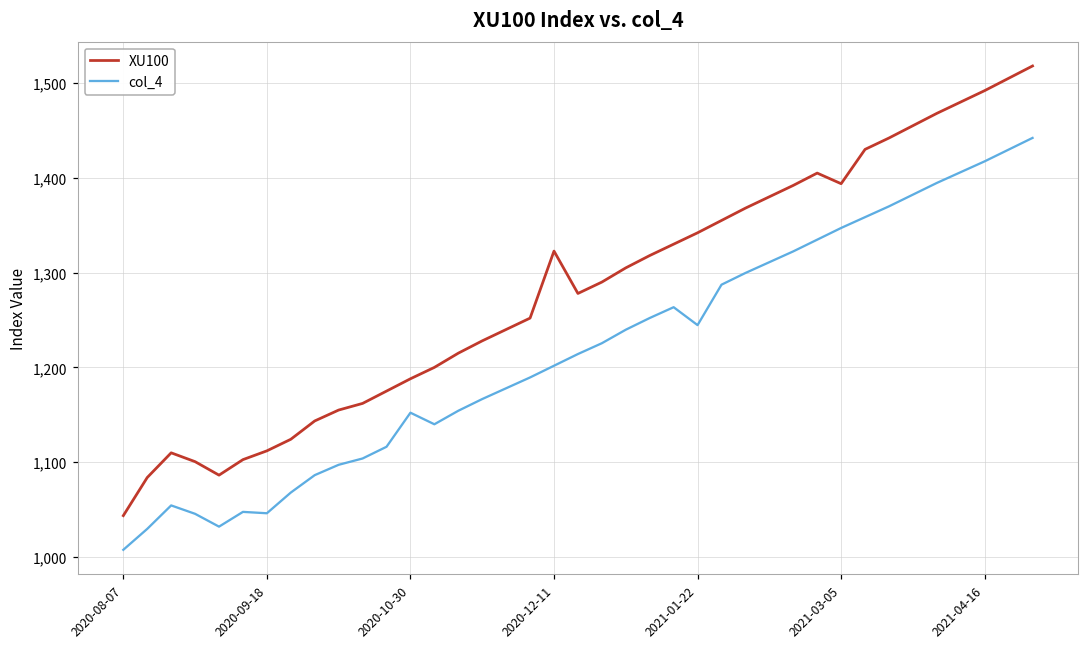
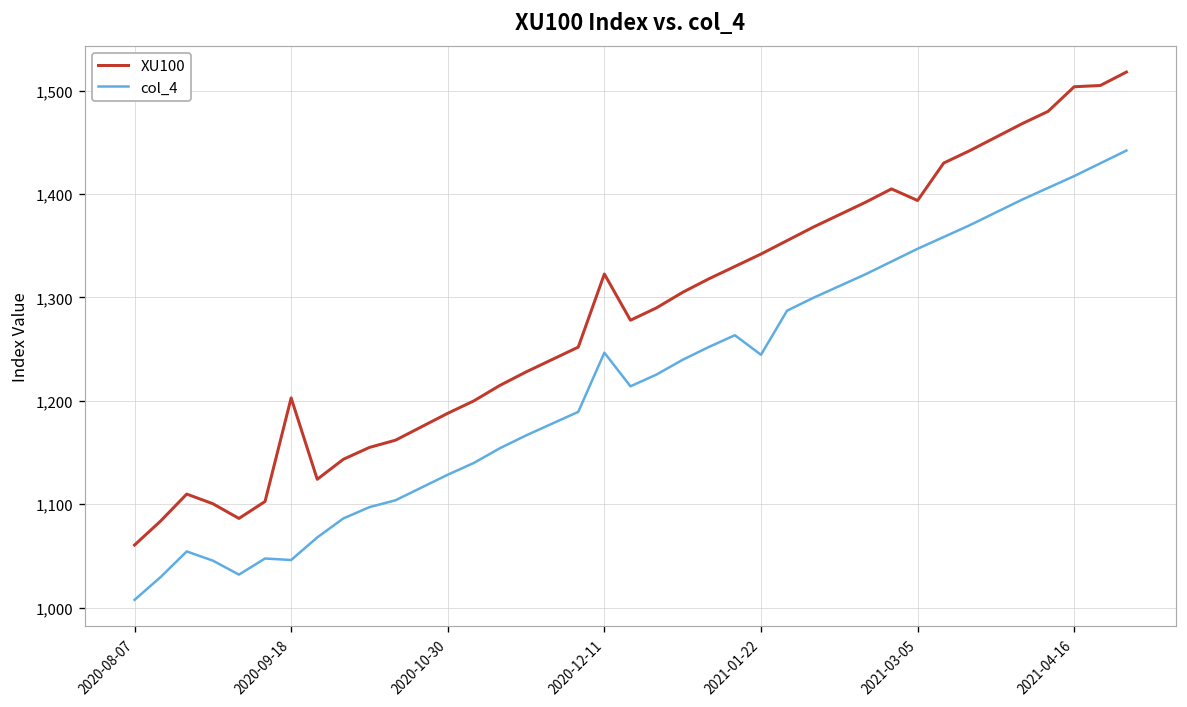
XU100, 2020-08-07: 1,040 -> 1,060
XU100, 2020-09-18: 1,110 -> 1,200
col_4, 2020-10-30: 1,150 -> 1,130
col_4, 2020-12-11: 1,200 -> 1,250
XU100, 2021-04-16: 1,490 -> 1,500
